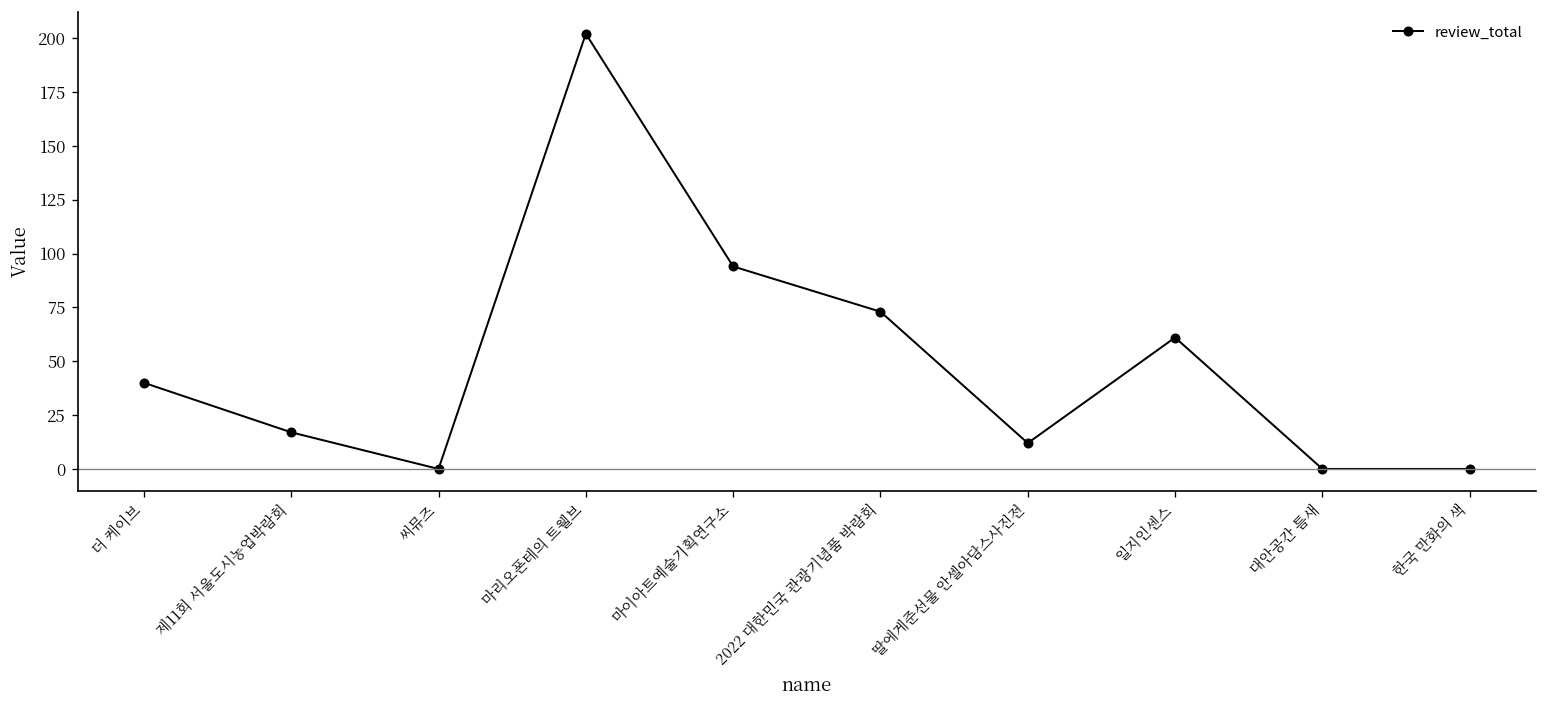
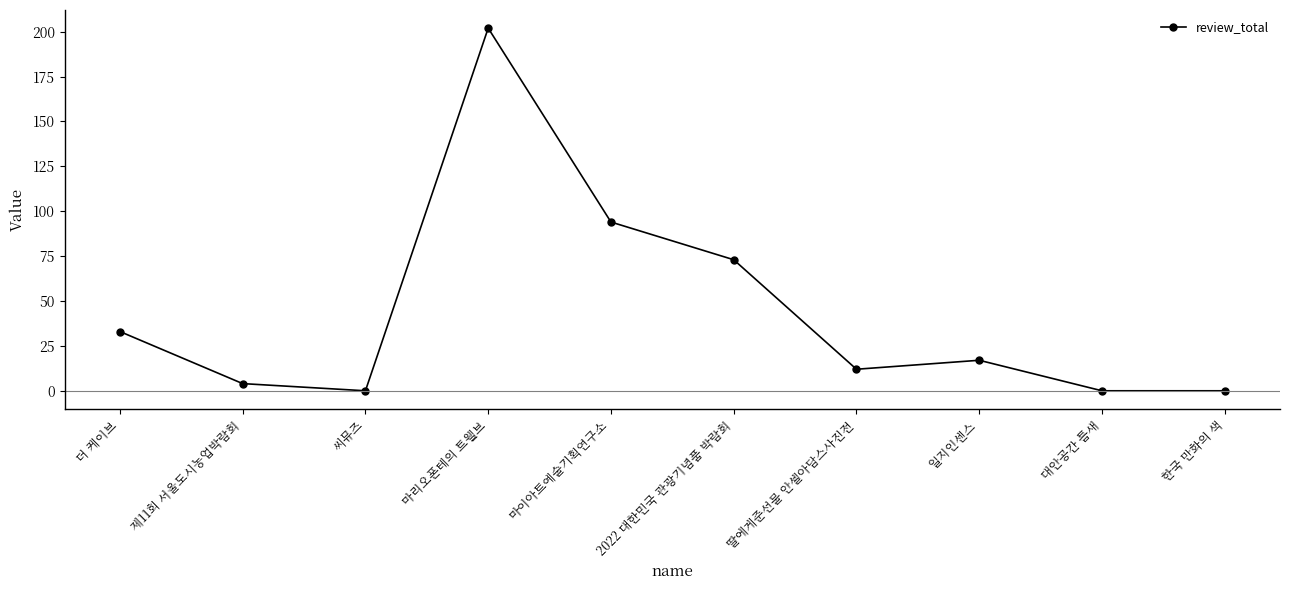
더 케이브: 40 -> 33
제11회 서울도시농업박람회: 17 -> 4
일지인센스: 61 -> 17
